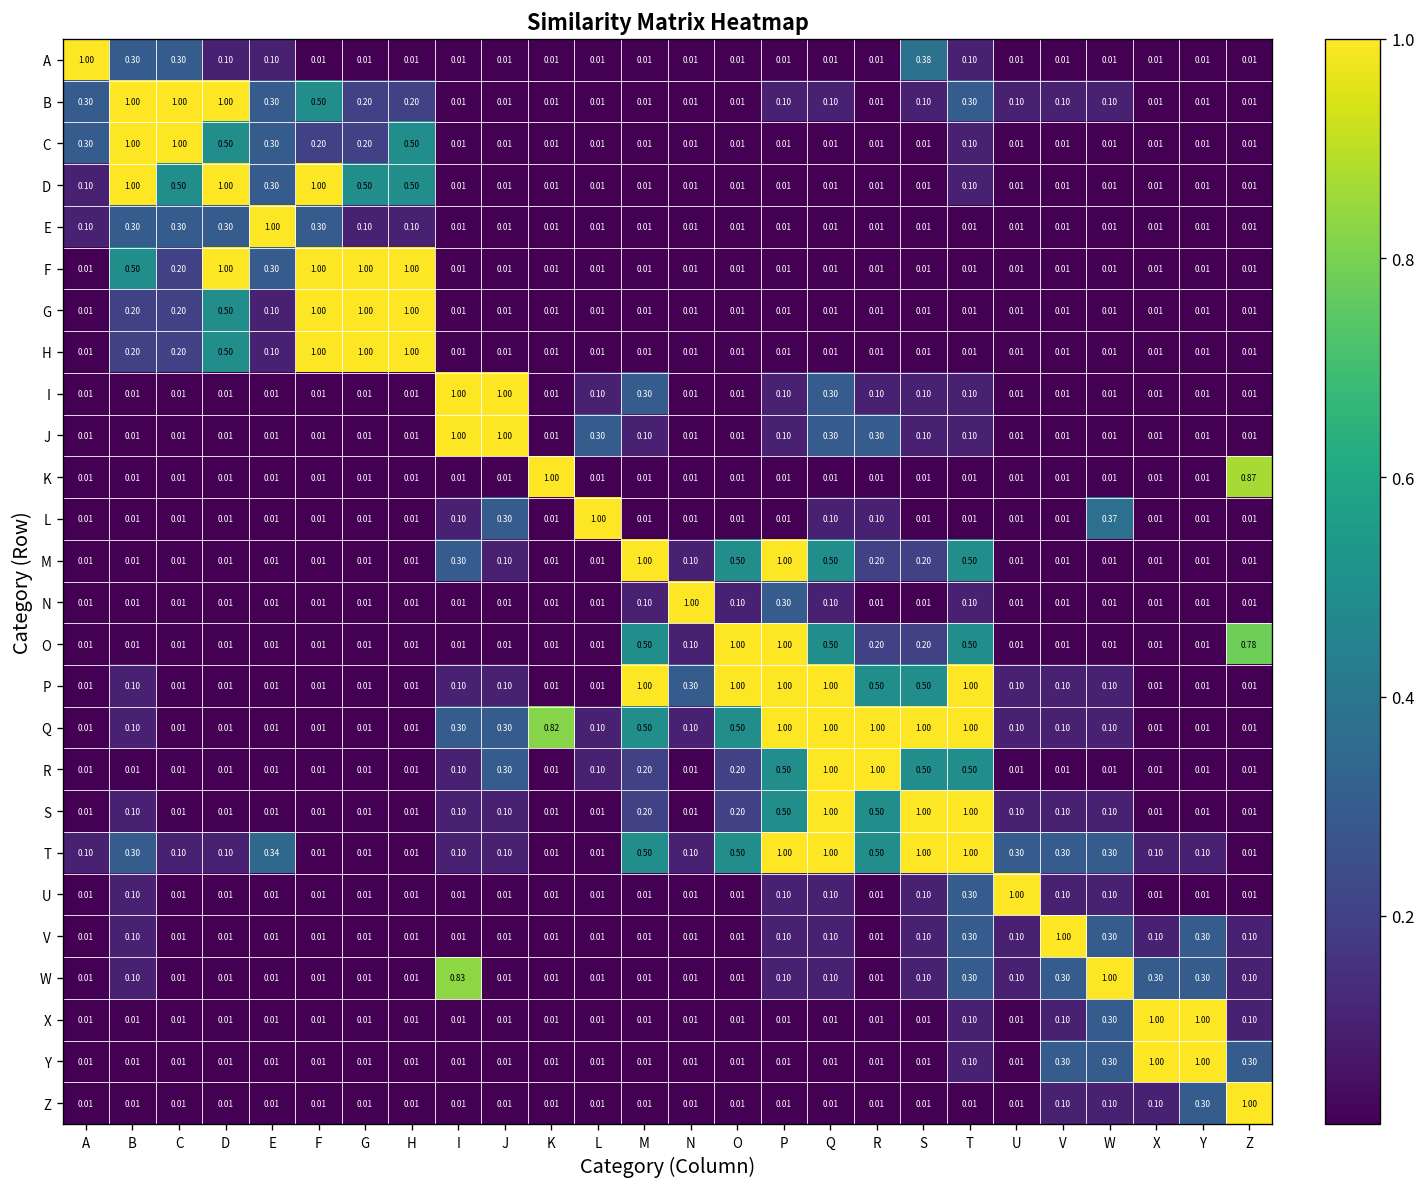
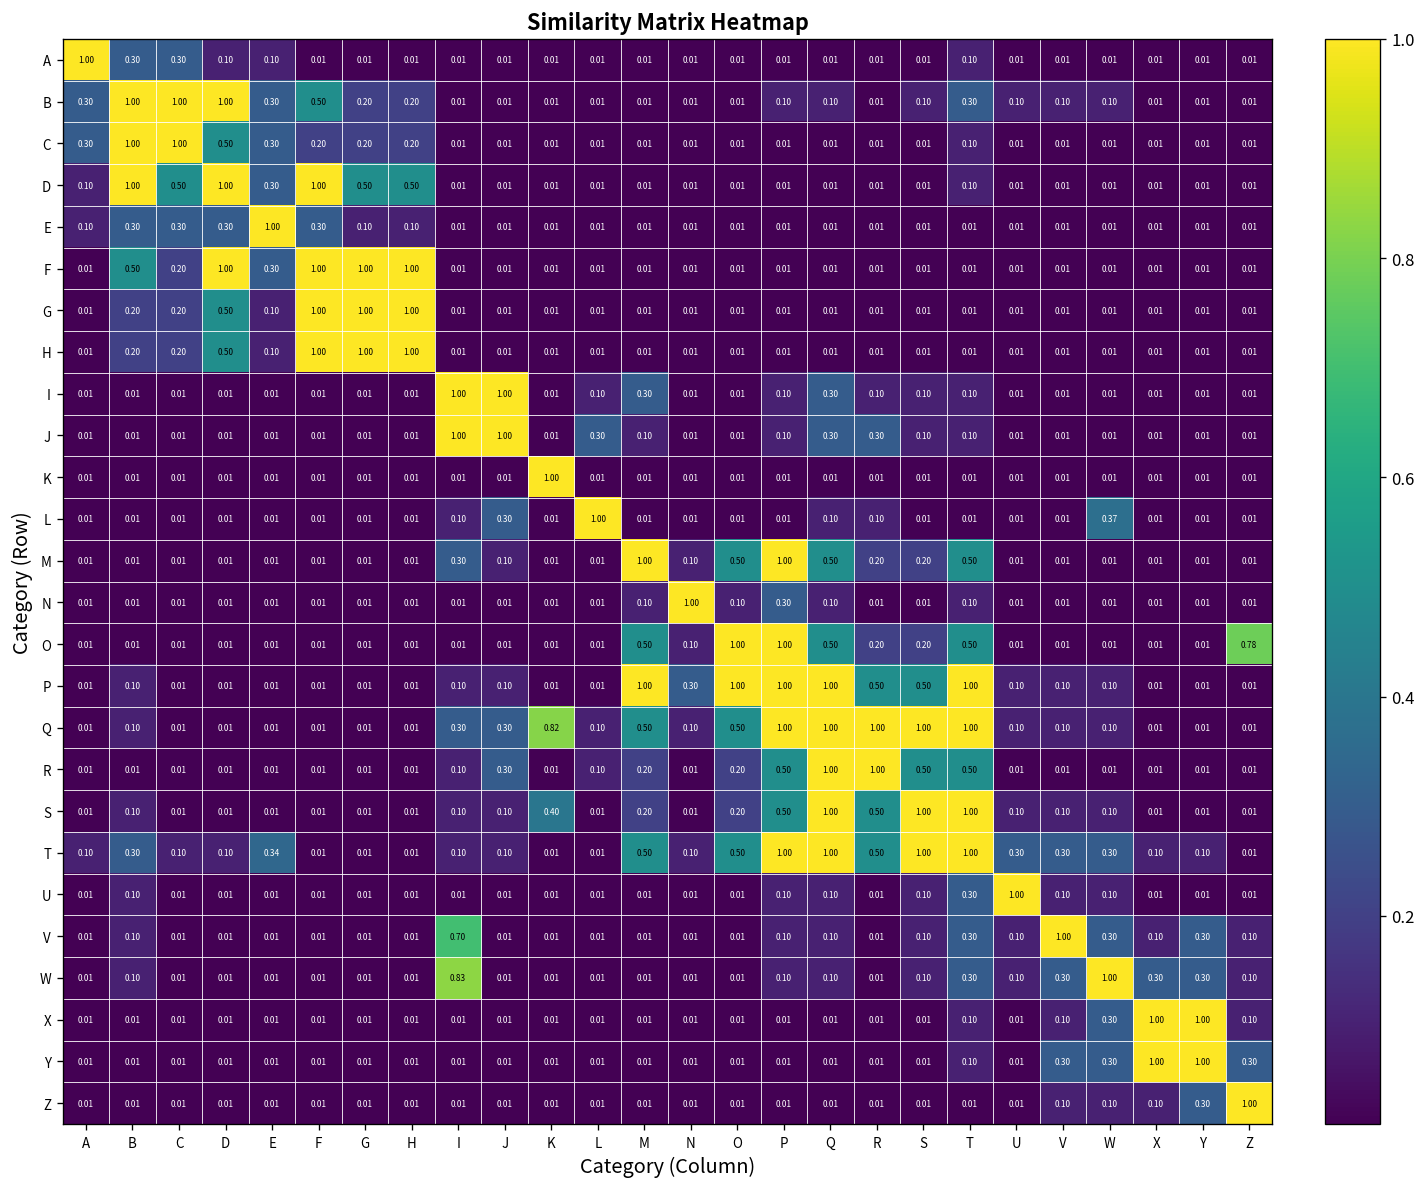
A, S: 0.38 -> 0.01
C, H: 0.50 -> 0.20
K, Z: 0.87 -> 0.01
S, K: 0.01 -> 0.40
V, I: 0.01 -> 0.70
